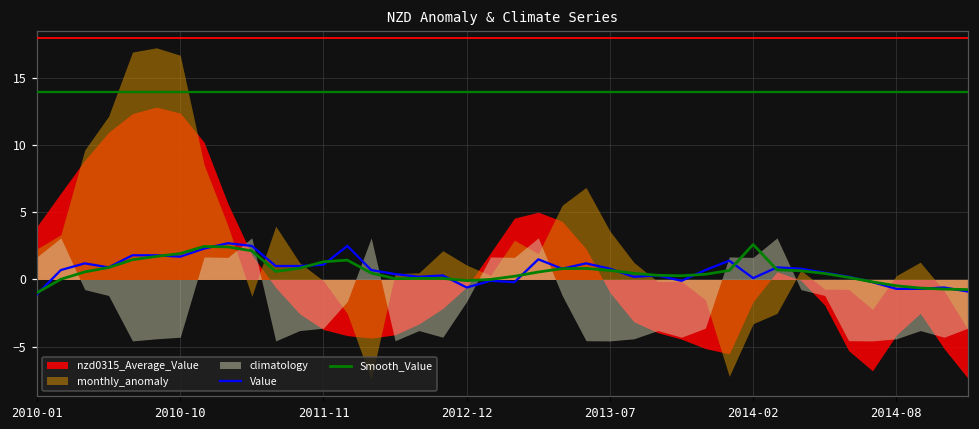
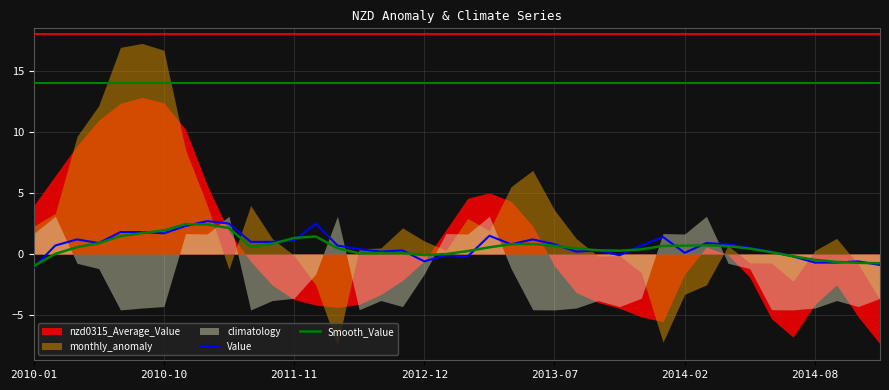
Smooth_Value, 2014-02: 2.6 -> 0.7
